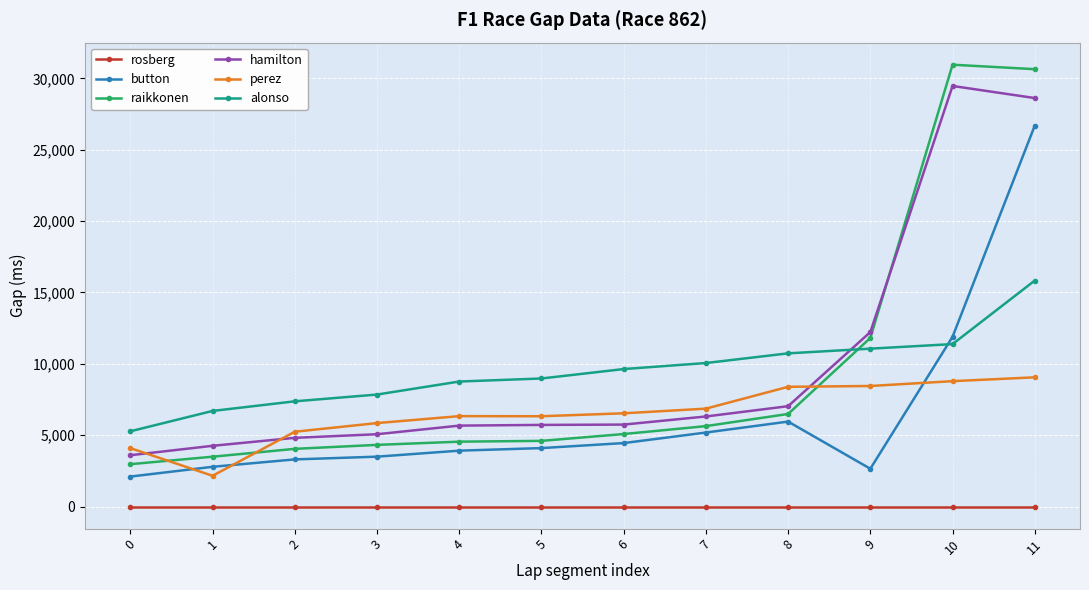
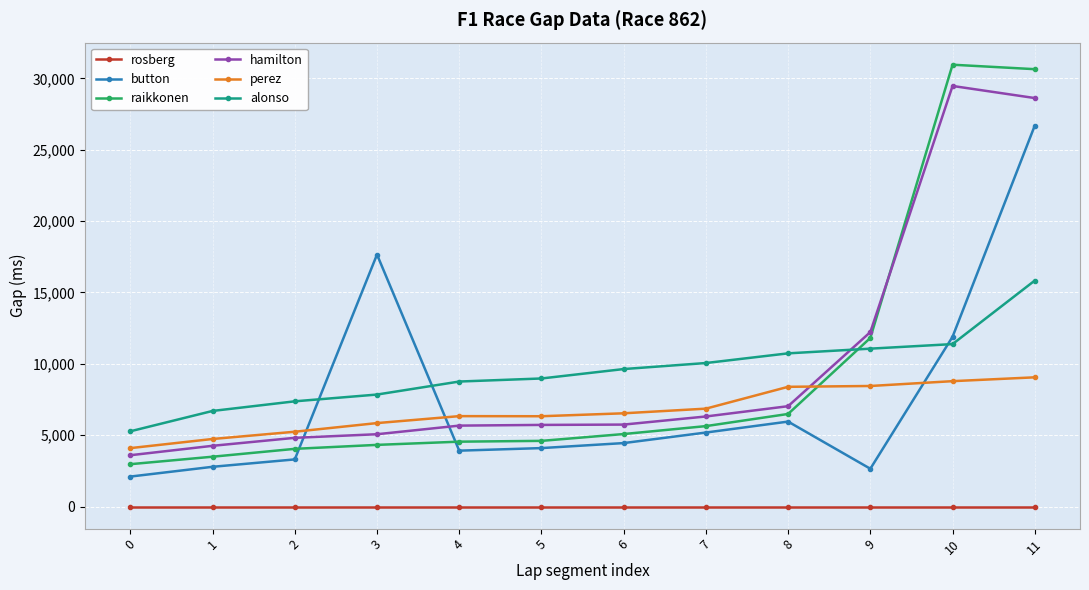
perez, 1: 2,200 -> 4,700
button, 3: 3,500 -> 17,700
